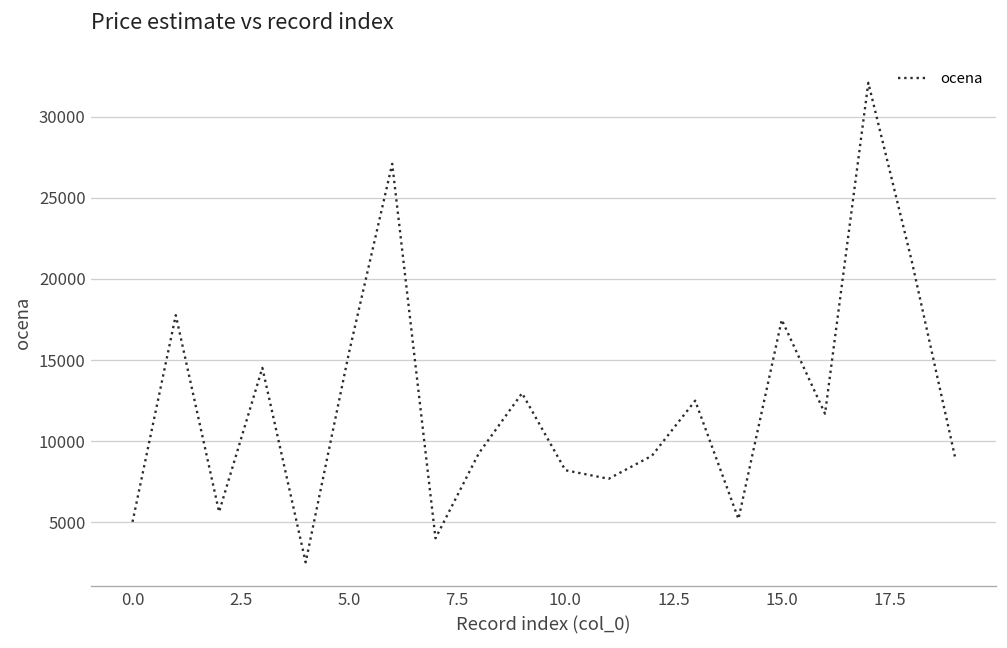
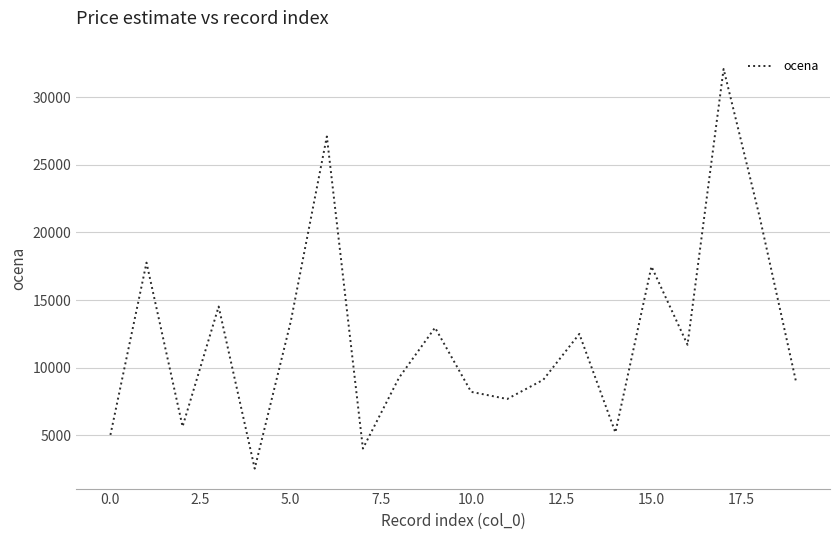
5.0: 15400 -> 13400
